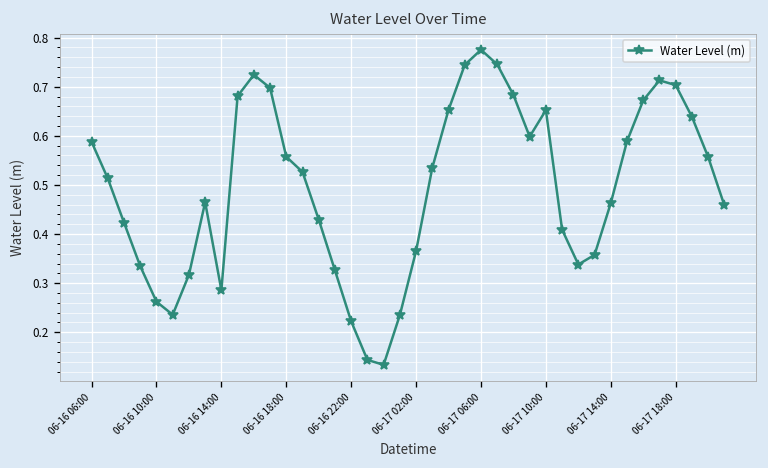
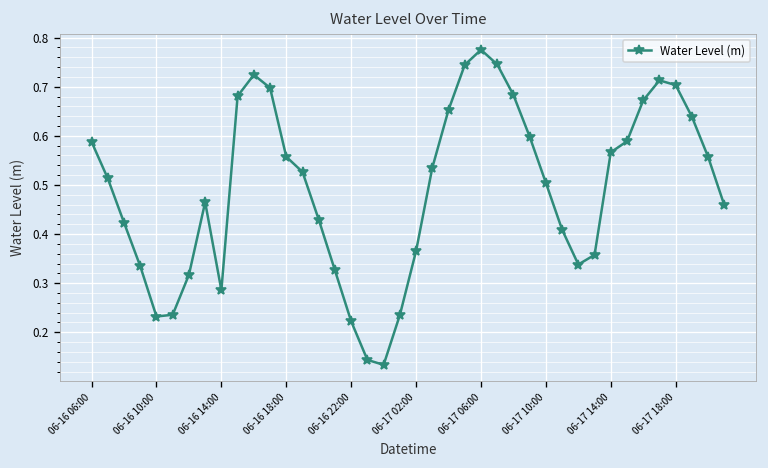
06-16 10:00: 0.26 -> 0.23
06-17 10:00: 0.65 -> 0.50
06-17 14:00: 0.46 -> 0.57
